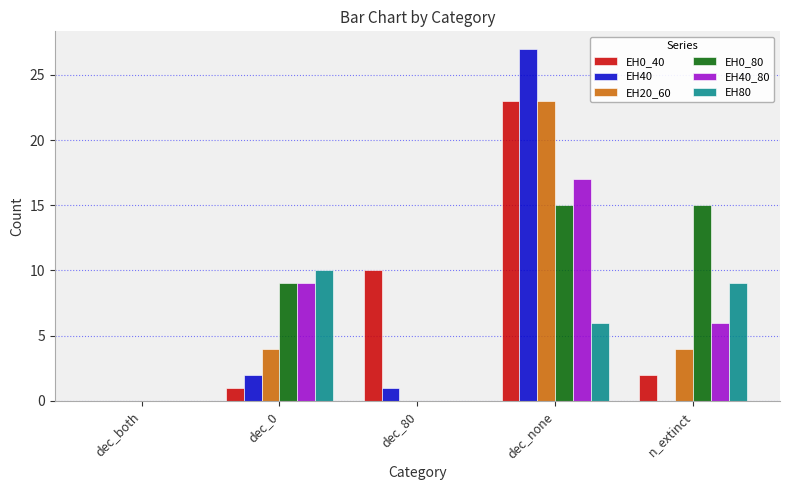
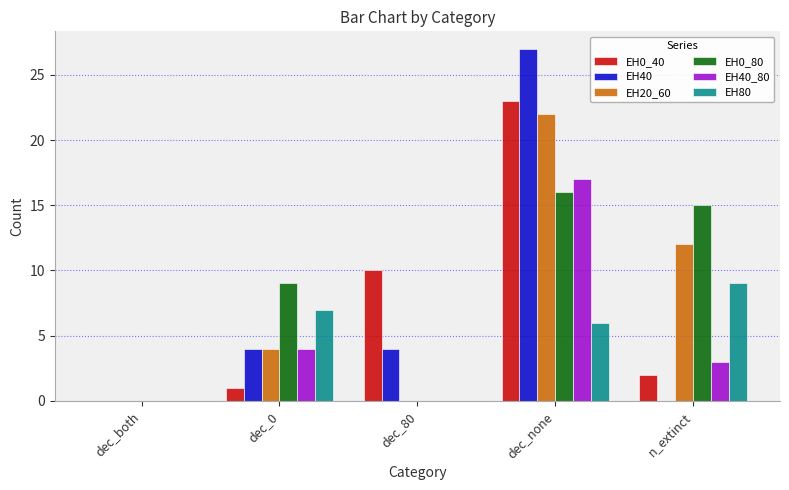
EH40, dec_0: 2 -> 4
EH40_80, dec_0: 9 -> 4
EH80, dec_0: 10 -> 7
EH40, dec_80: 1 -> 4
EH20_60, dec_none: 23 -> 22
EH0_80, dec_none: 15 -> 16
EH20_60, n_extinct: 4 -> 12
EH40_80, n_extinct: 6 -> 3
